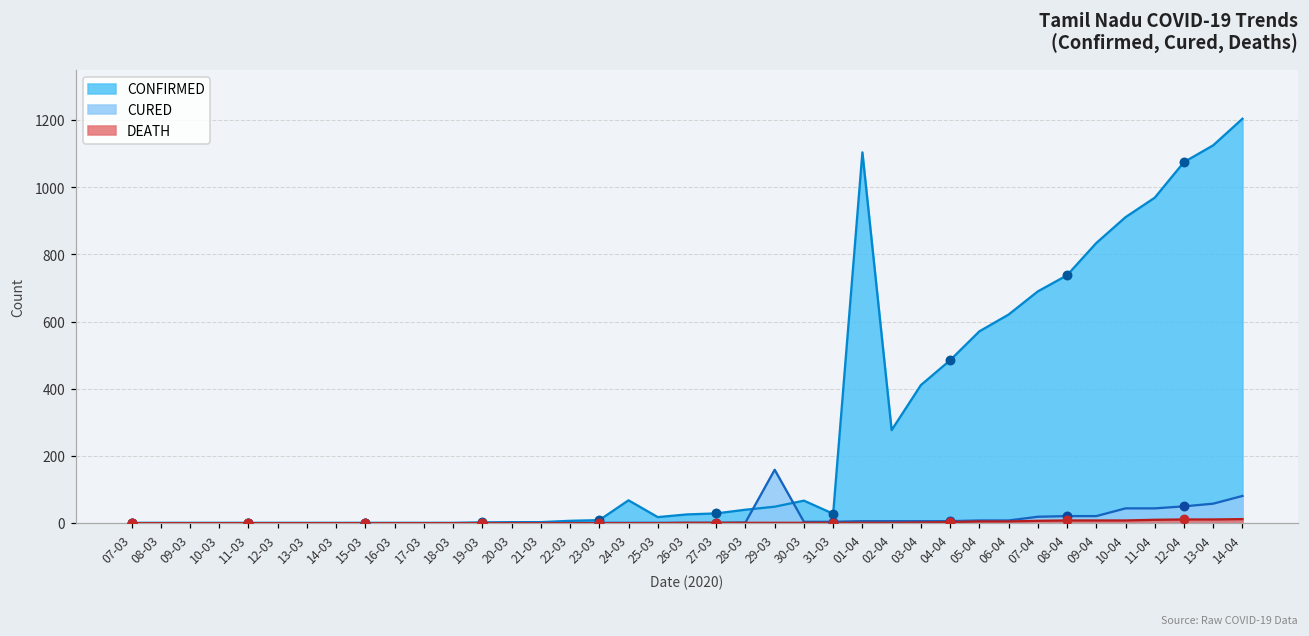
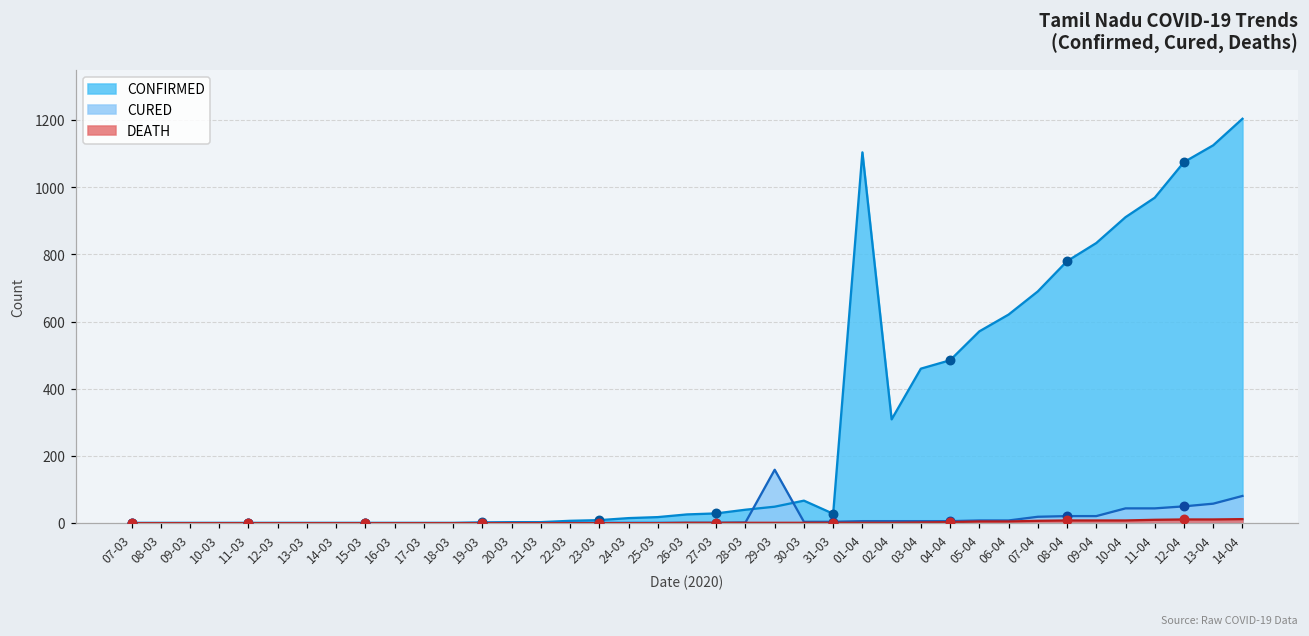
CONFIRMED, 24-03: 70 -> 20
CONFIRMED, 02-04: 280 -> 310
CONFIRMED, 03-04: 410 -> 460
CONFIRMED, 08-04: 740 -> 780
